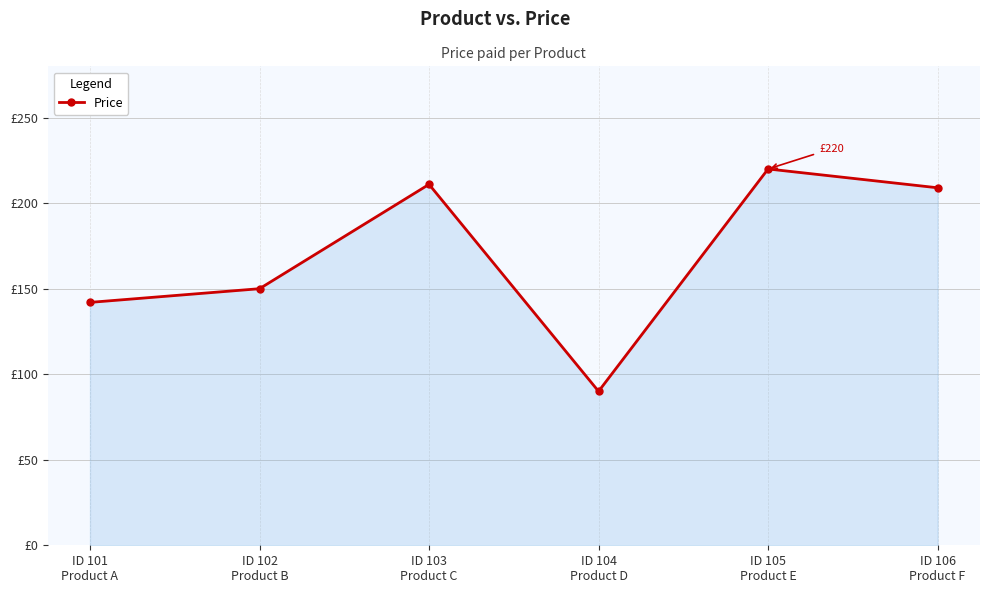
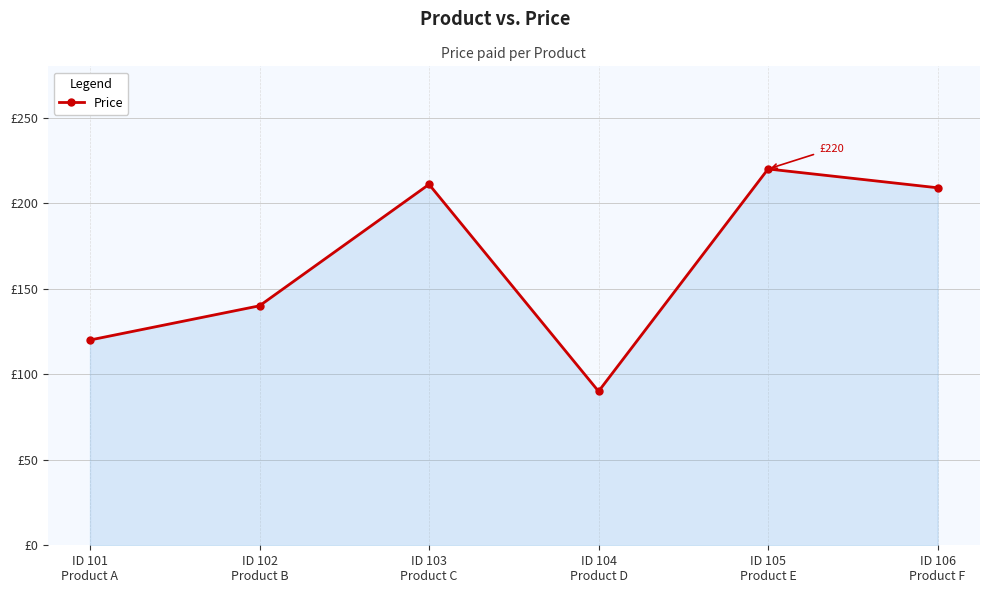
ID 101 Product A: £142 -> £120
ID 102 Product B: £150 -> £140
